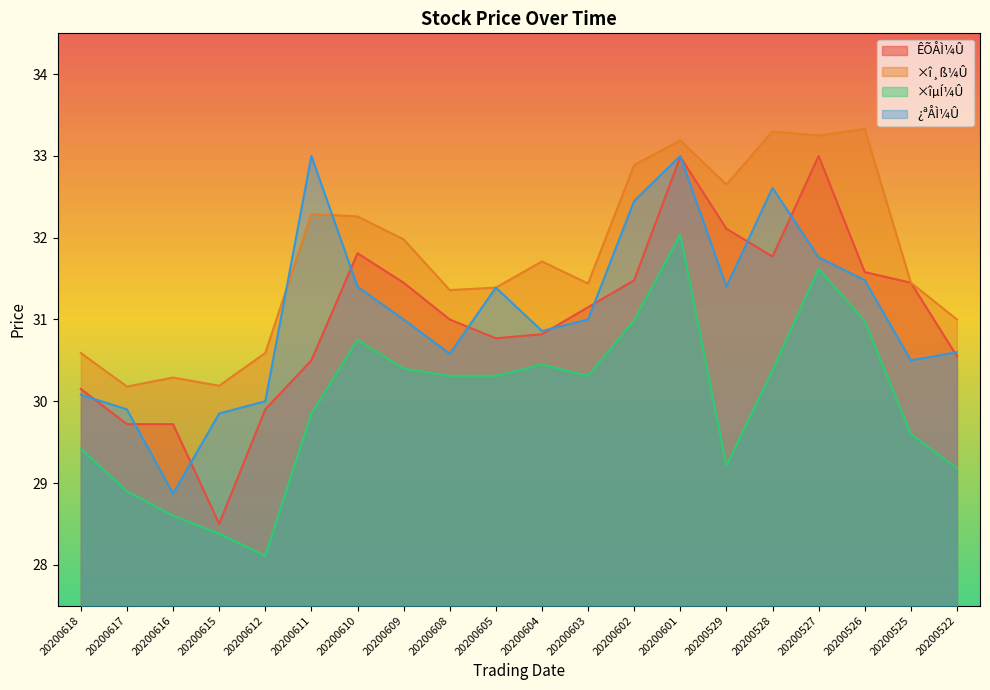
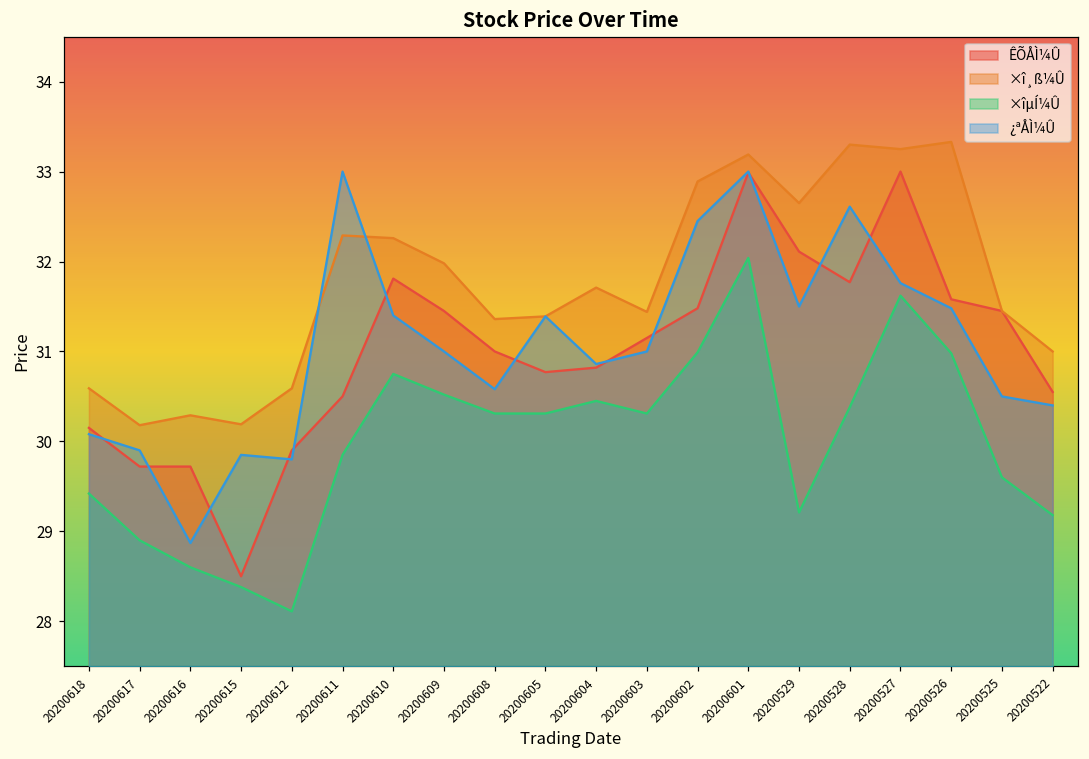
¿ªÅÌ¼Û, 20200612: 30.0 -> 29.8
×îµÍ¼Û, 20200609: 30.4 -> 30.5
¿ªÅÌ¼Û, 20200529: 31.4 -> 31.5
¿ªÅÌ¼Û, 20200522: 30.6 -> 30.4
